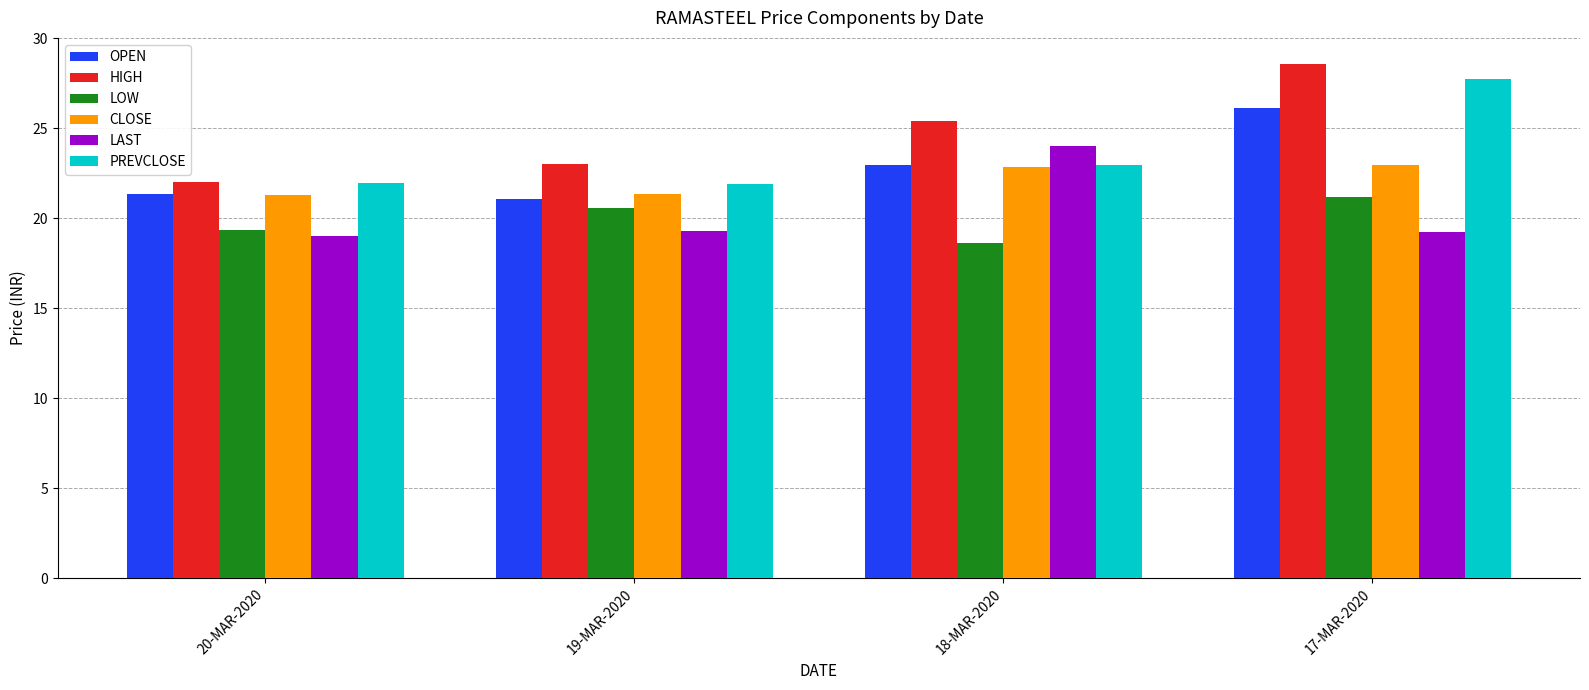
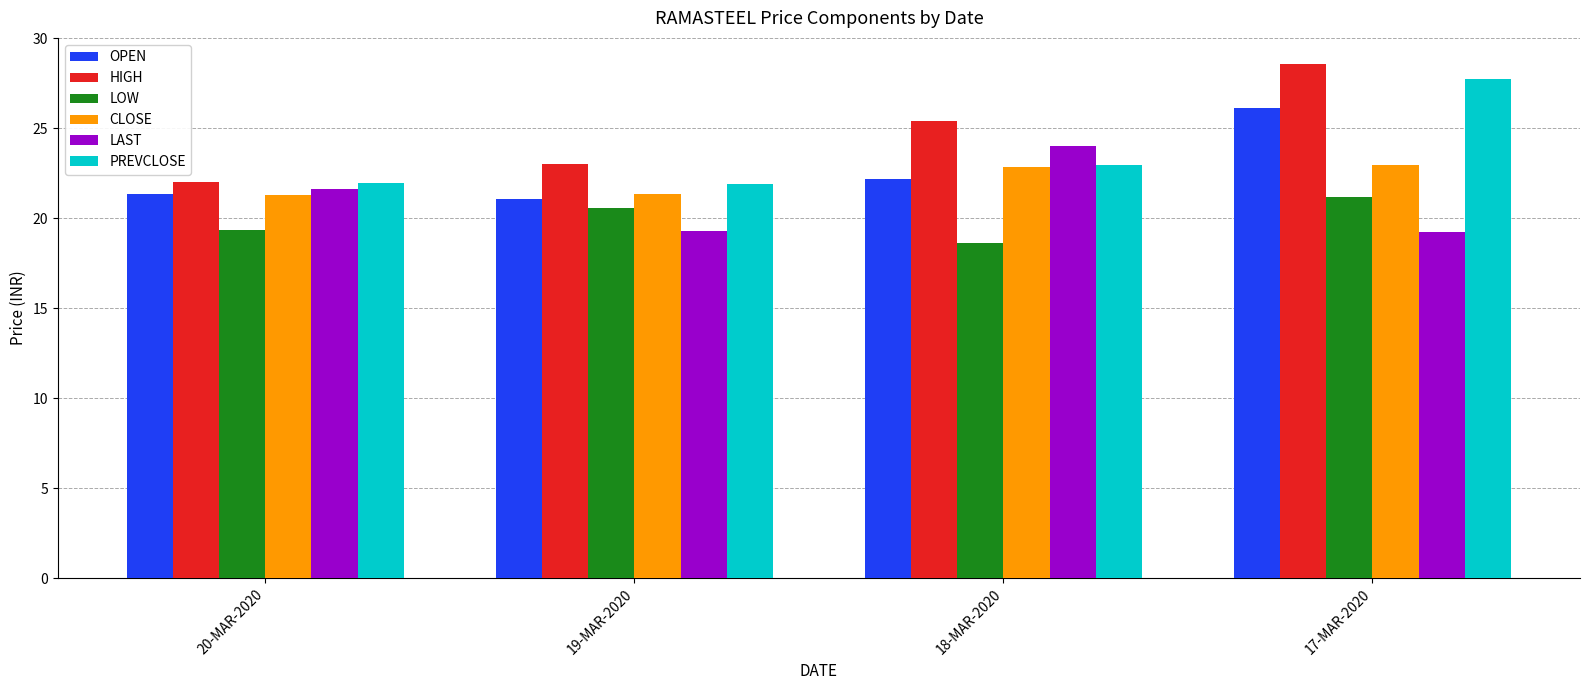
LAST, 20-MAR-2020: 19.0 -> 21.7
OPEN, 18-MAR-2020: 23.0 -> 22.2
